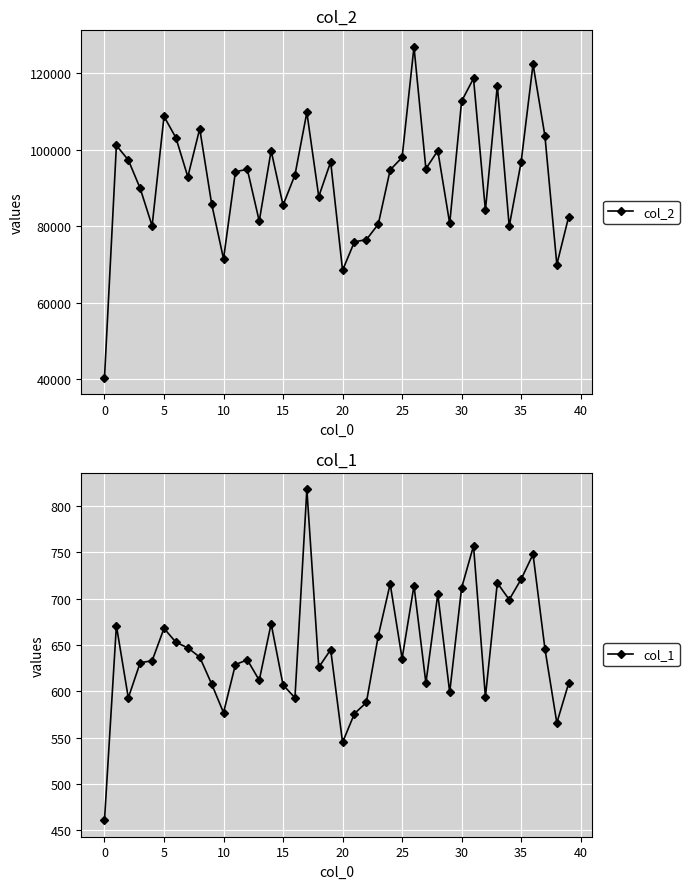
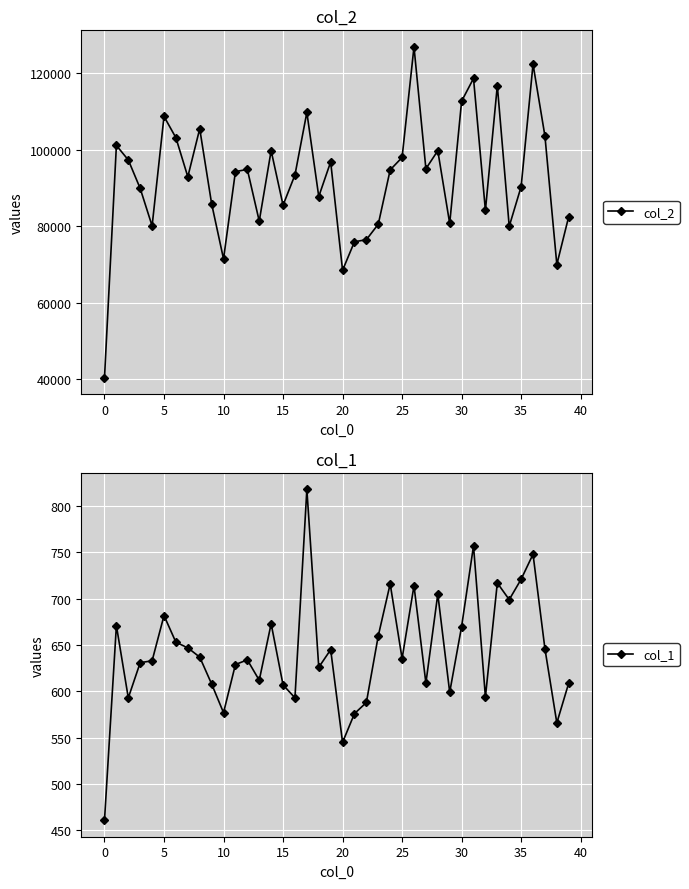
col_2, 35: 97000 -> 90000
col_1, 5: 670 -> 680
col_1, 30: 710 -> 670
